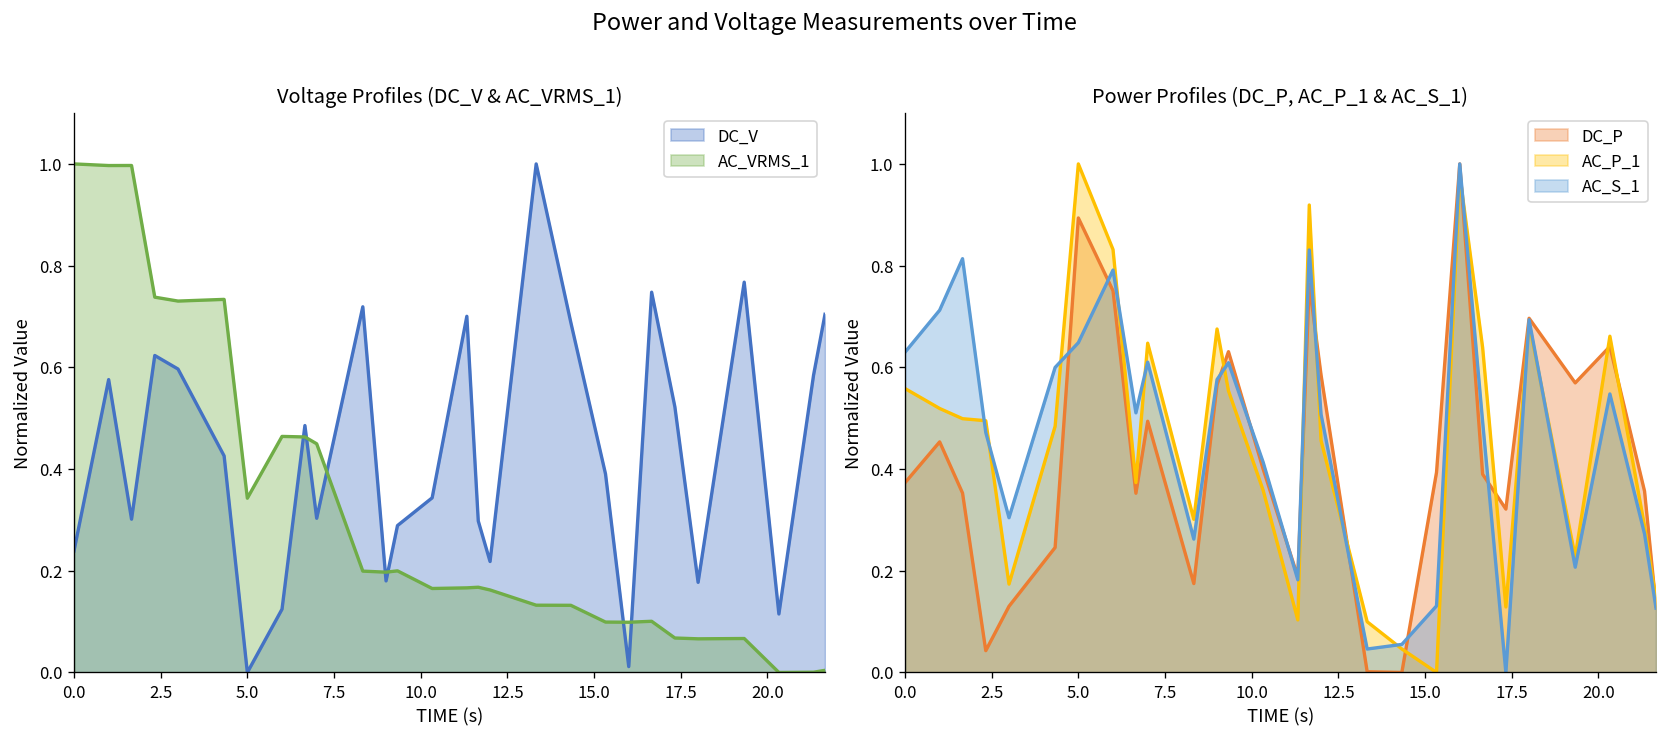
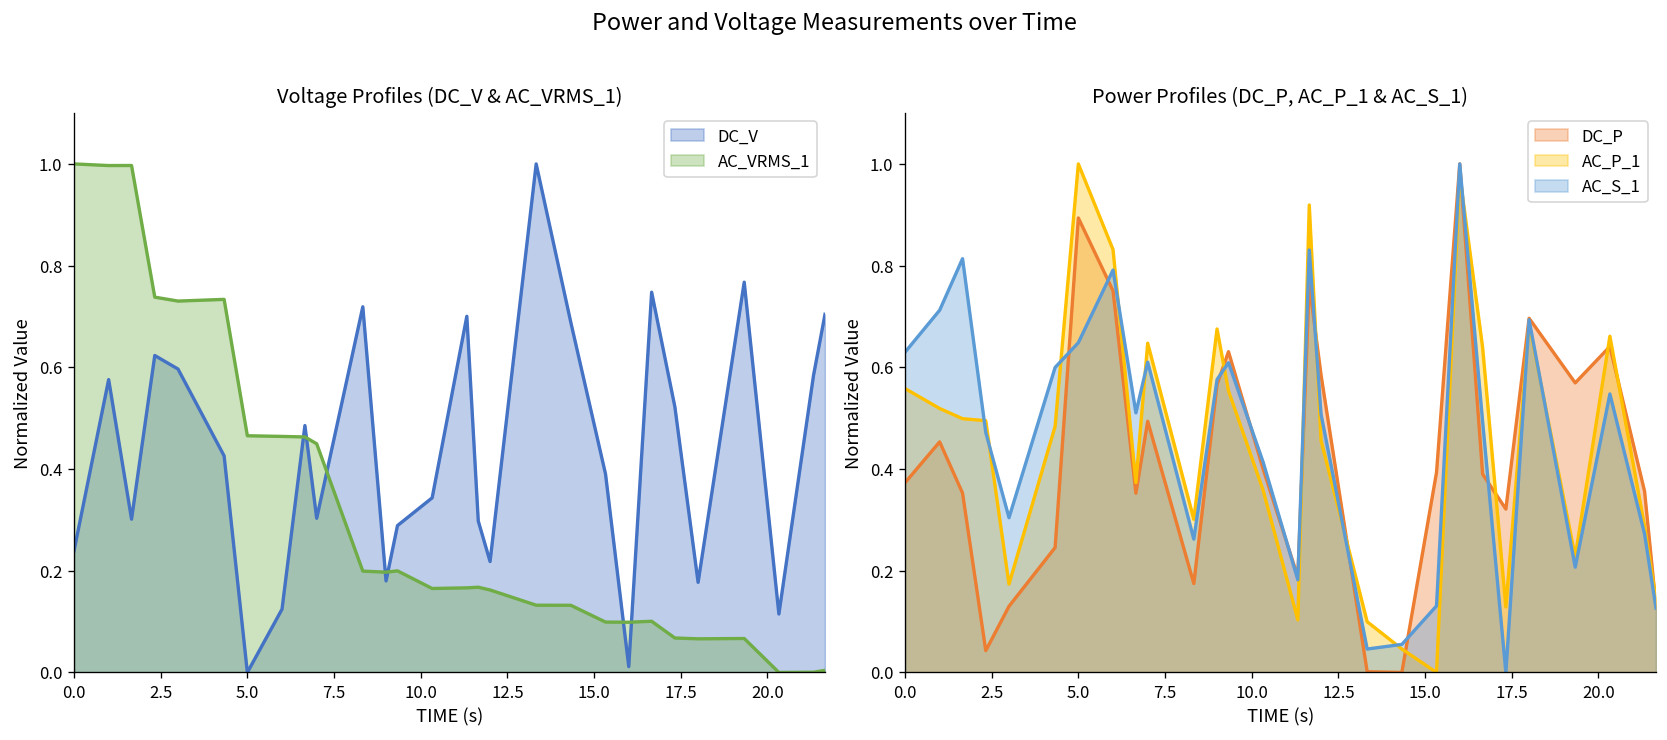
Voltage Profiles (DC_V & AC_VRMS_1), AC_VRMS_1, 5.0: 0.34 -> 0.47
